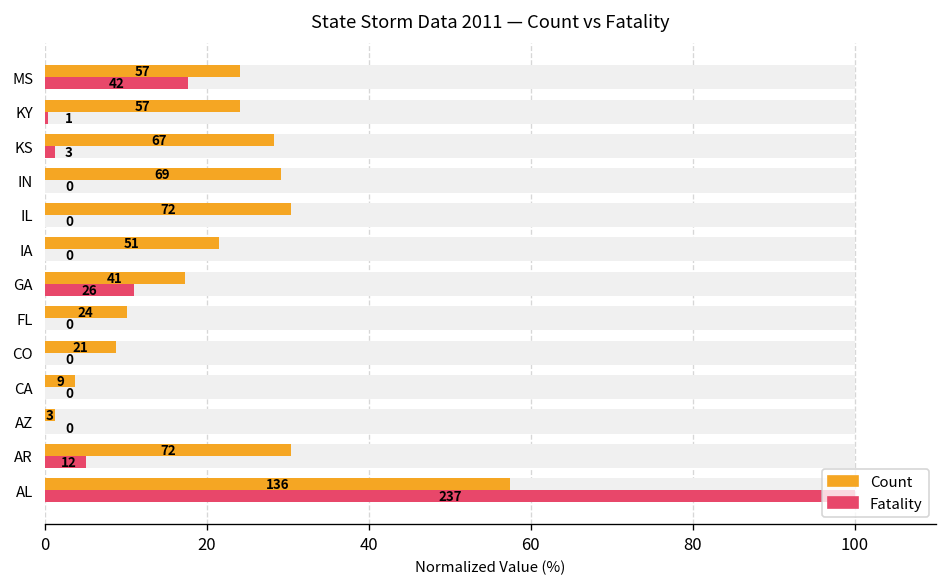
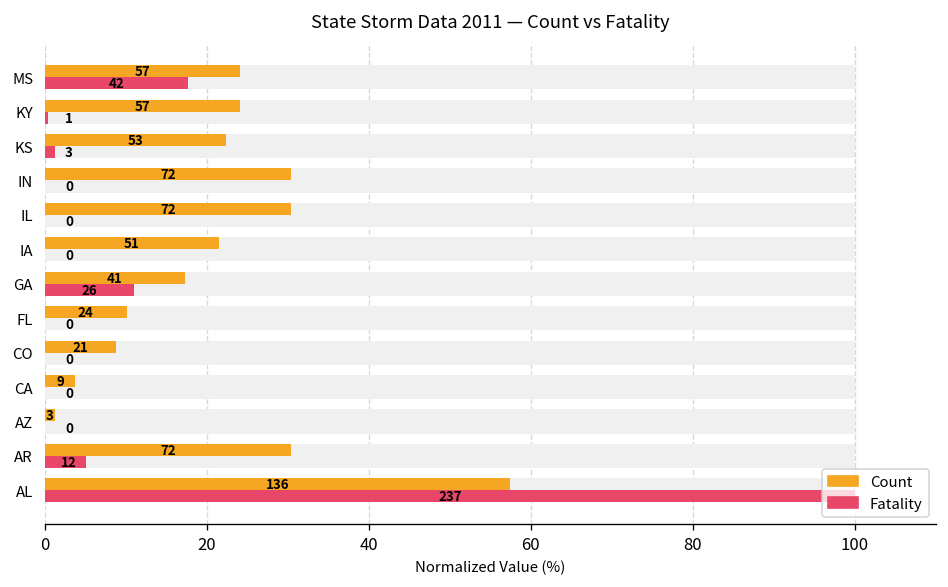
Count, KS: 67 -> 53
Count, IN: 69 -> 72
